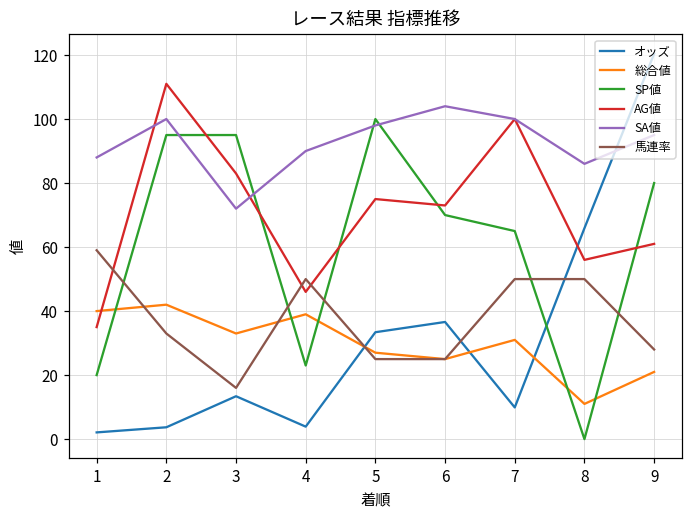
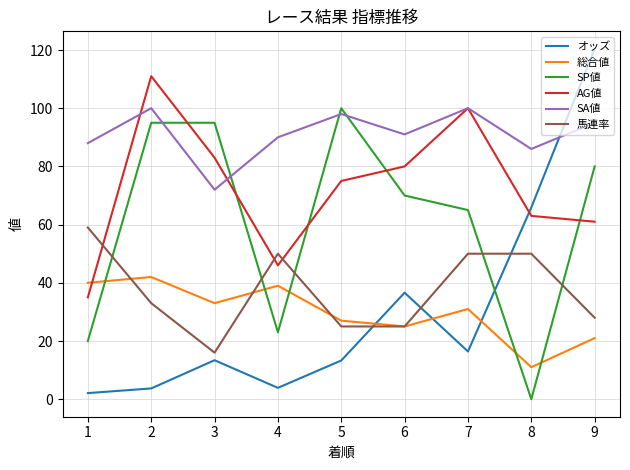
オッズ, 5: 33 -> 13
AG値, 6: 73 -> 80
SA値, 6: 104 -> 91
オッズ, 7: 10 -> 16
AG値, 8: 56 -> 63
